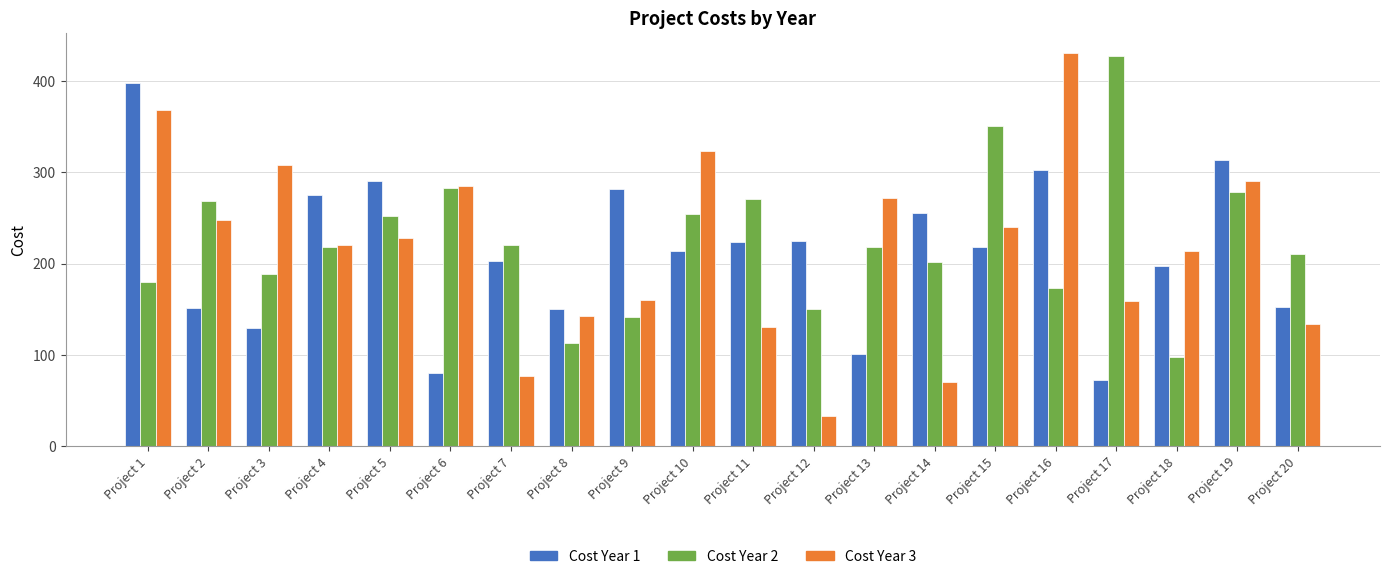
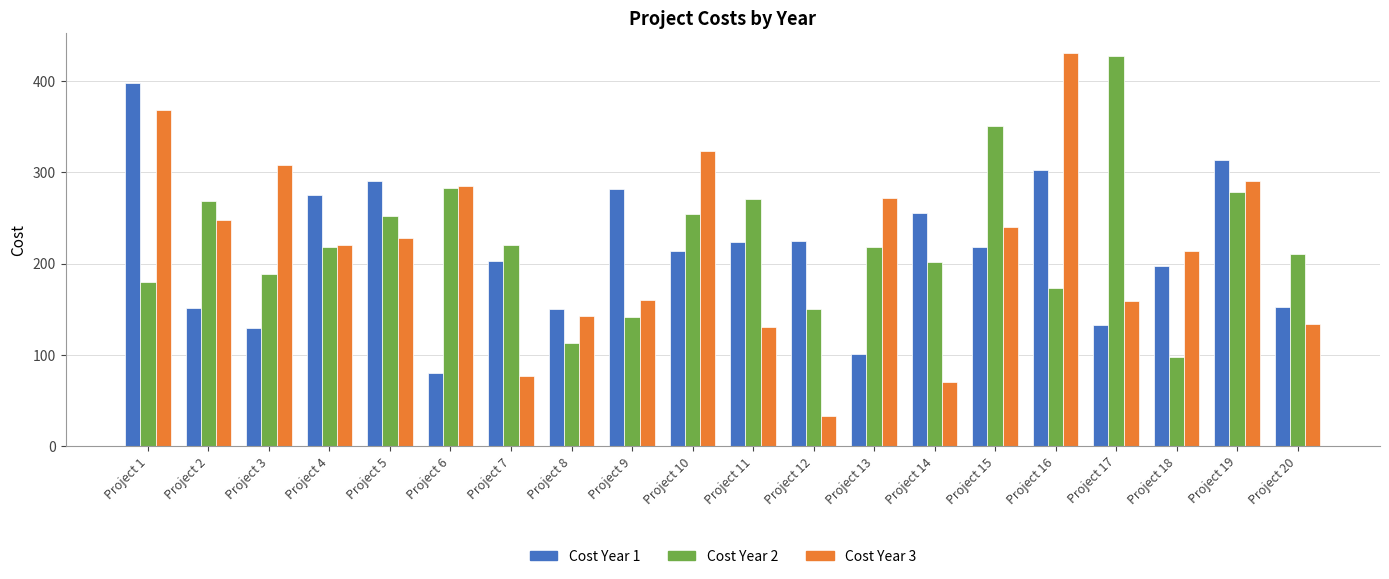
Cost Year 1, Project 17: 70 -> 130
